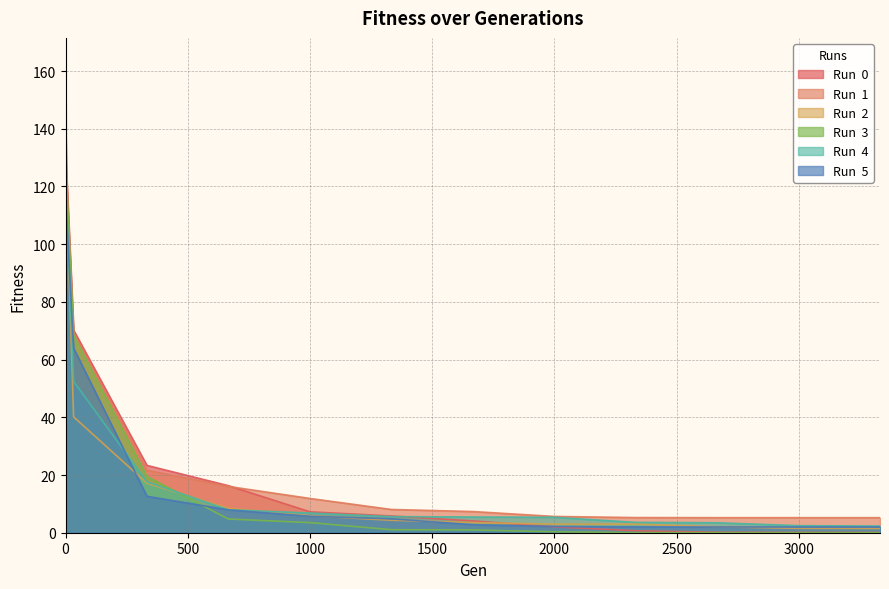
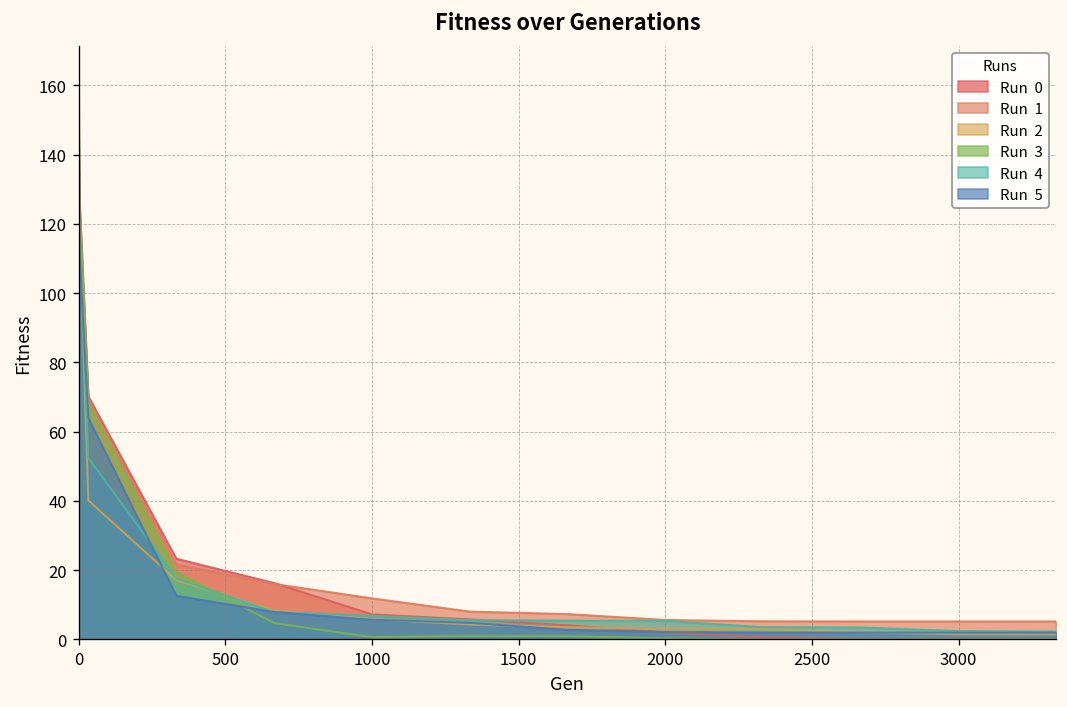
Run 3, 1000: 4 -> 1
